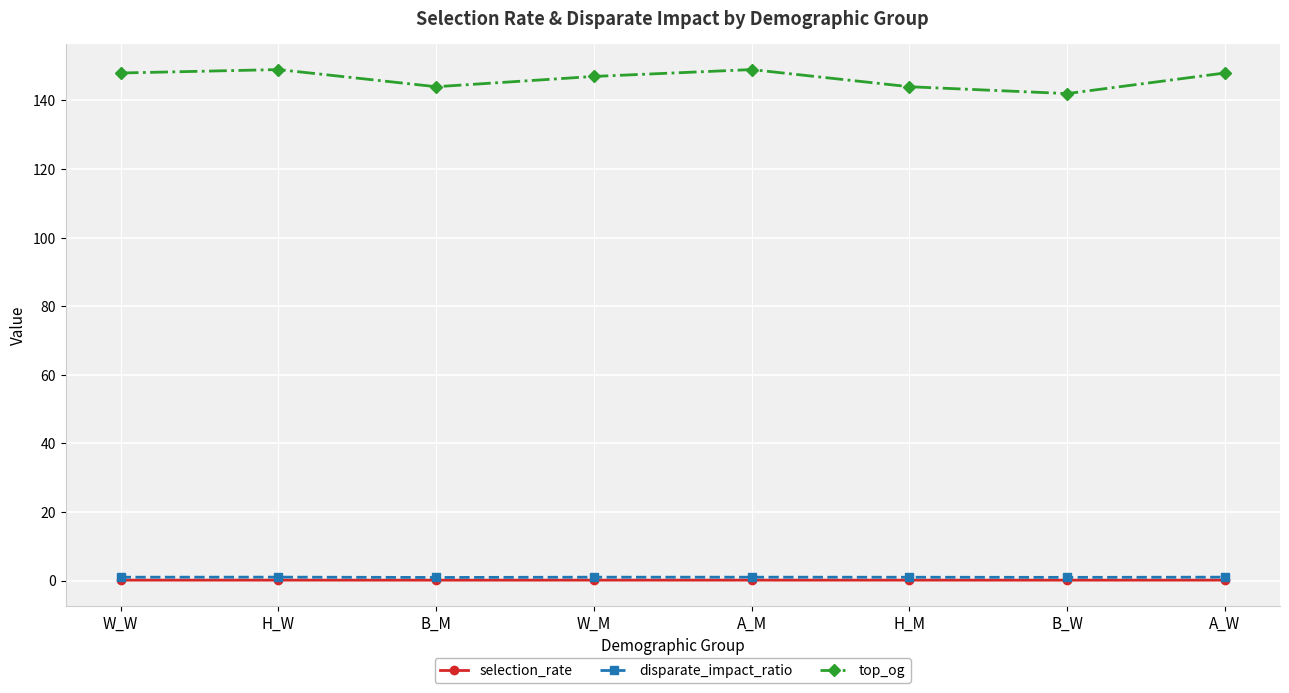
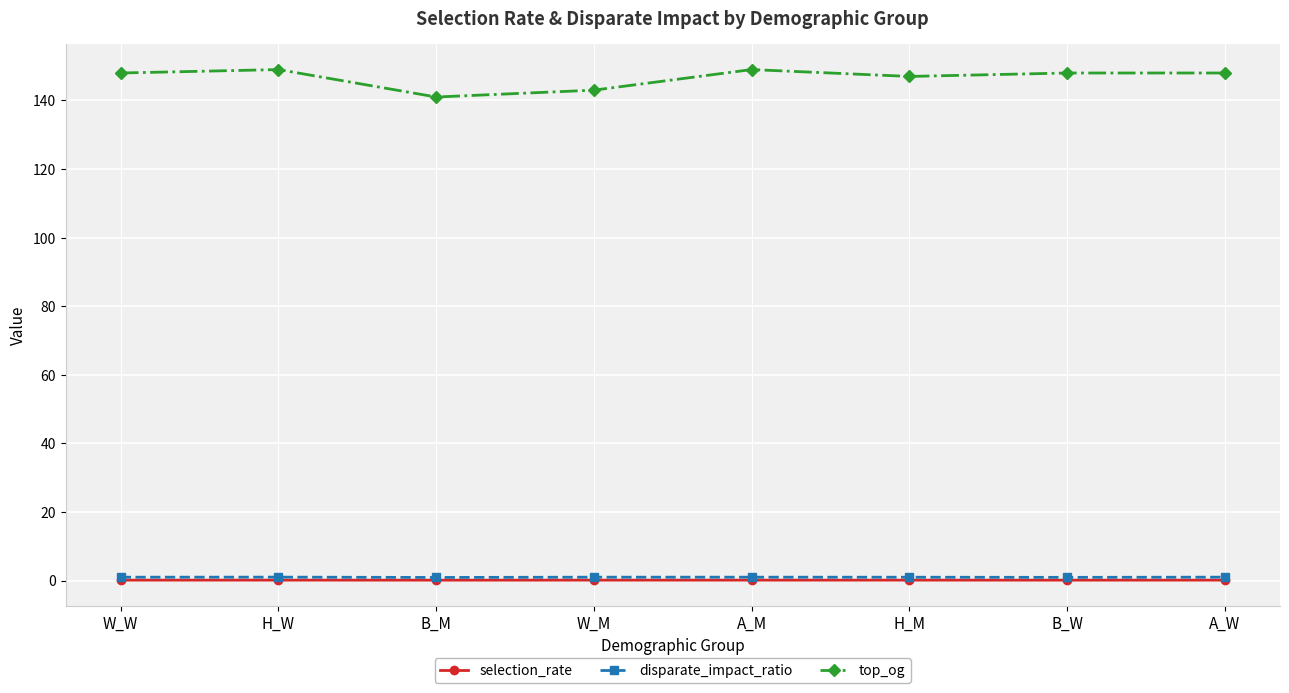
top_og, B_M: 144 -> 141
top_og, W_M: 147 -> 143
top_og, H_M: 144 -> 147
top_og, B_W: 142 -> 148
